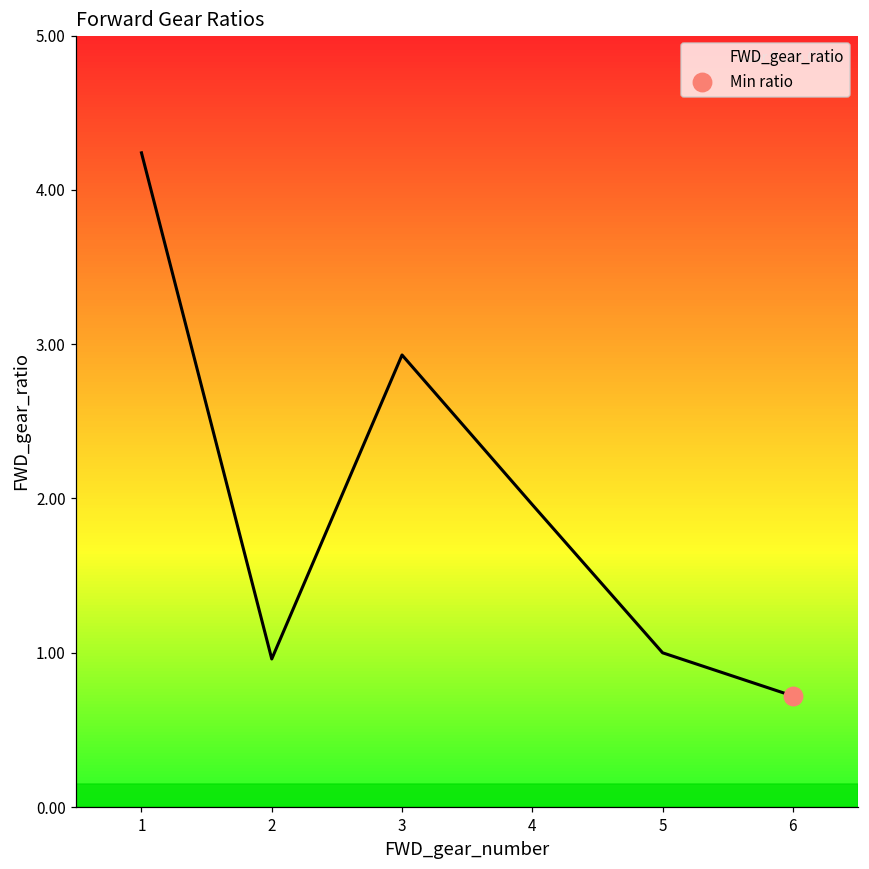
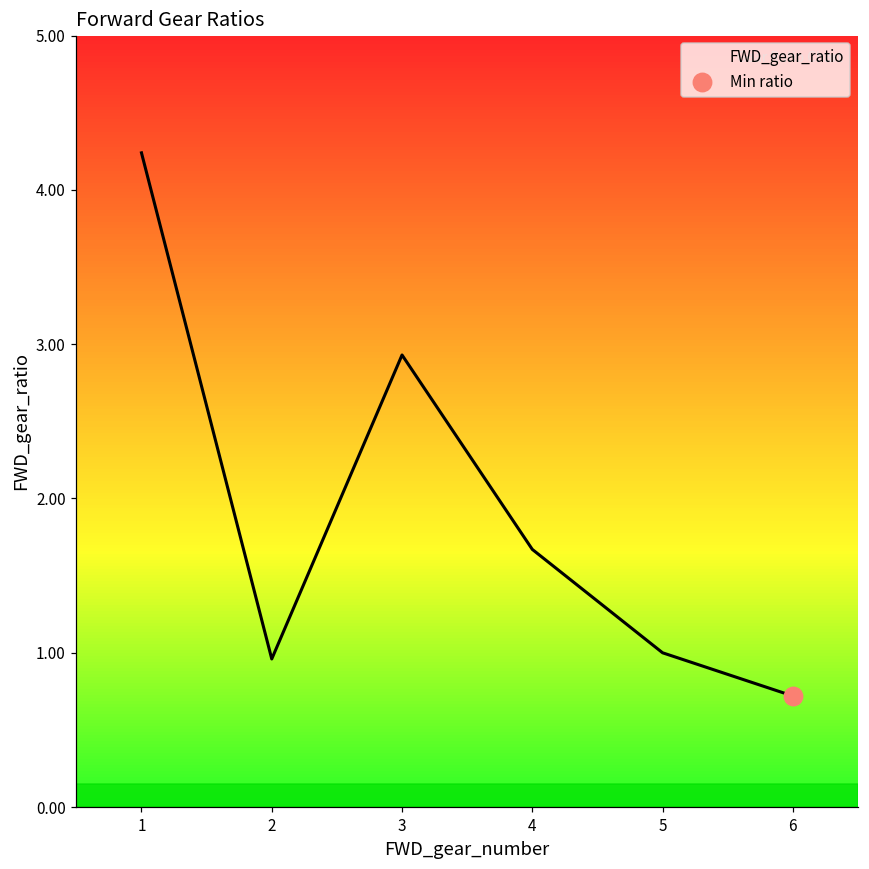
FWD_gear_ratio, 4: 1.96 -> 1.67
